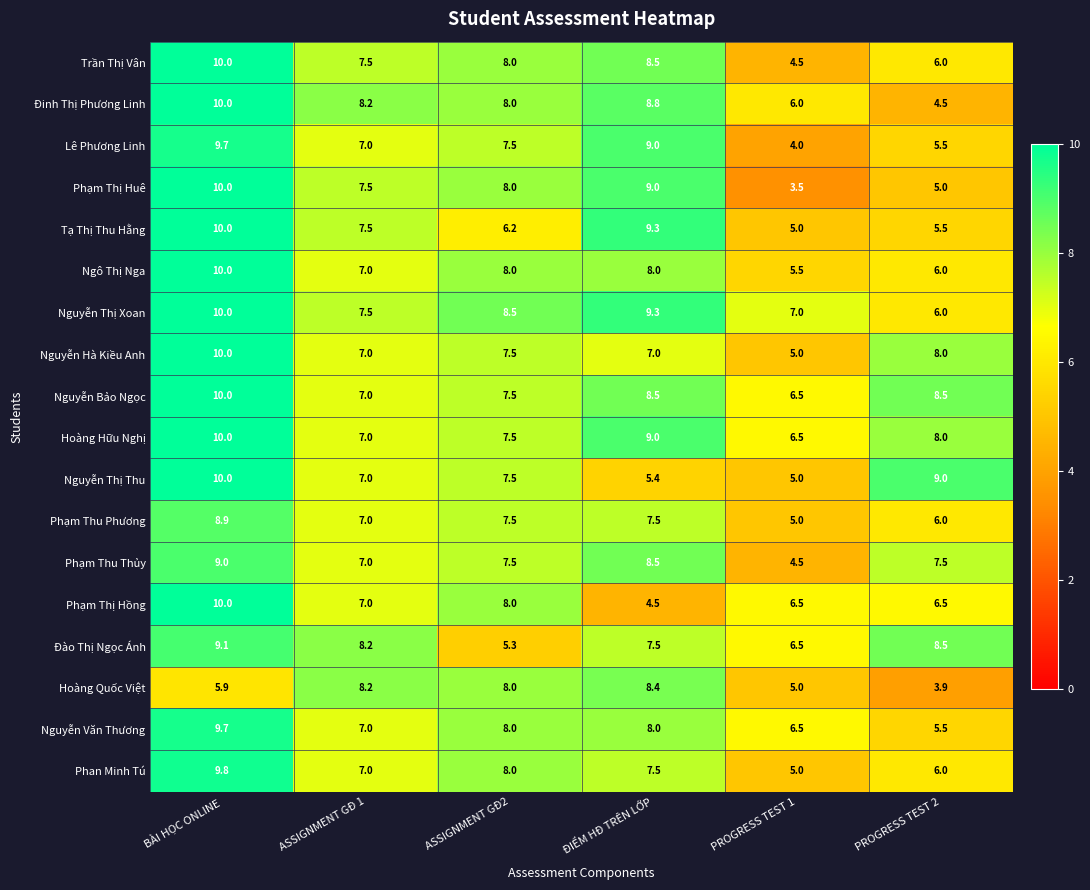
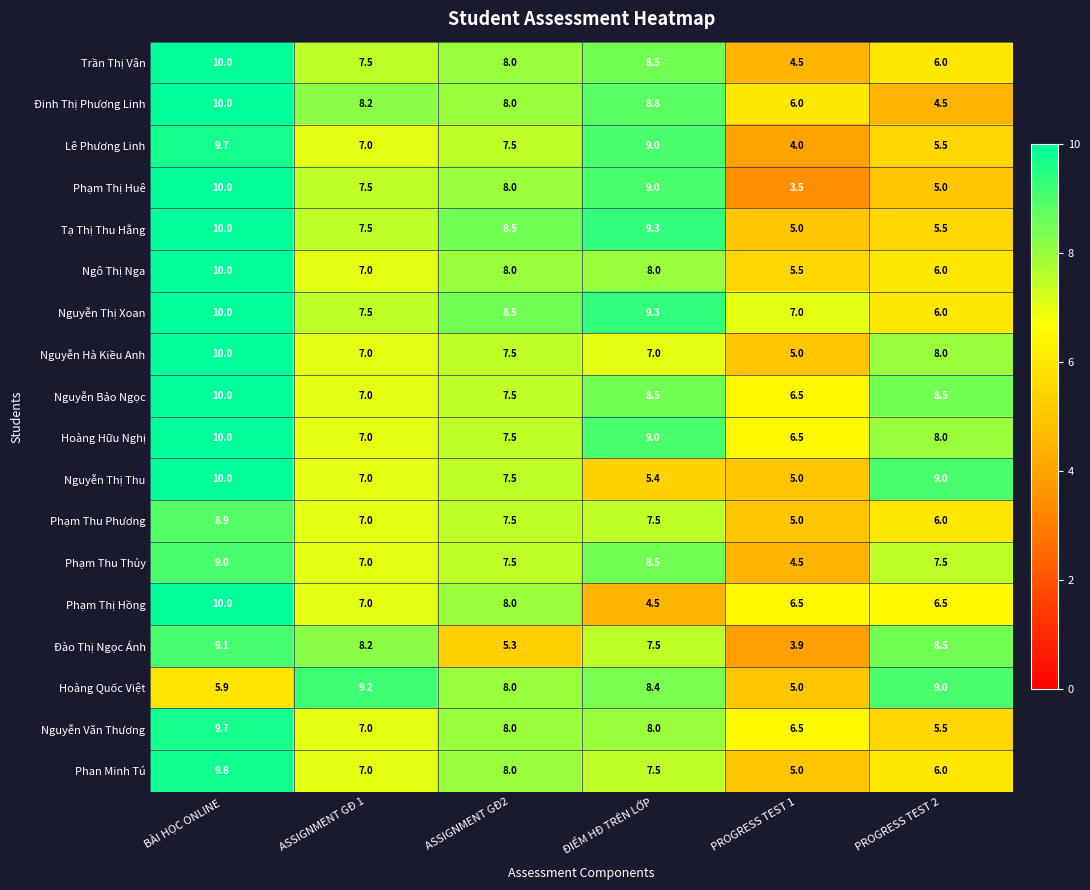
Tạ Thị Thu Hằng, ASSIGNMENT GĐ2: 6.2 -> 8.5
Đào Thị Ngọc Ánh, PROGRESS TEST 1: 6.5 -> 3.9
Hoàng Quốc Việt, ASSIGNMENT GĐ 1: 8.2 -> 9.2
Hoàng Quốc Việt, PROGRESS TEST 2: 3.9 -> 9.0
